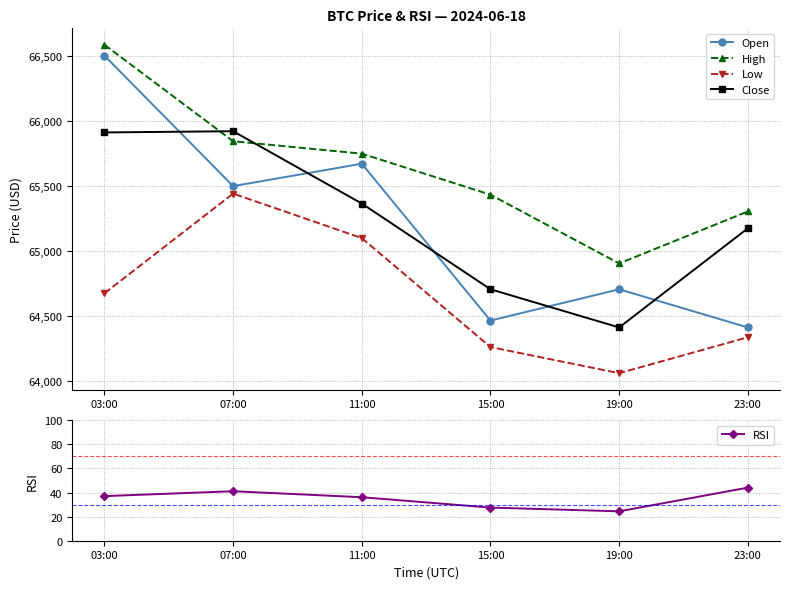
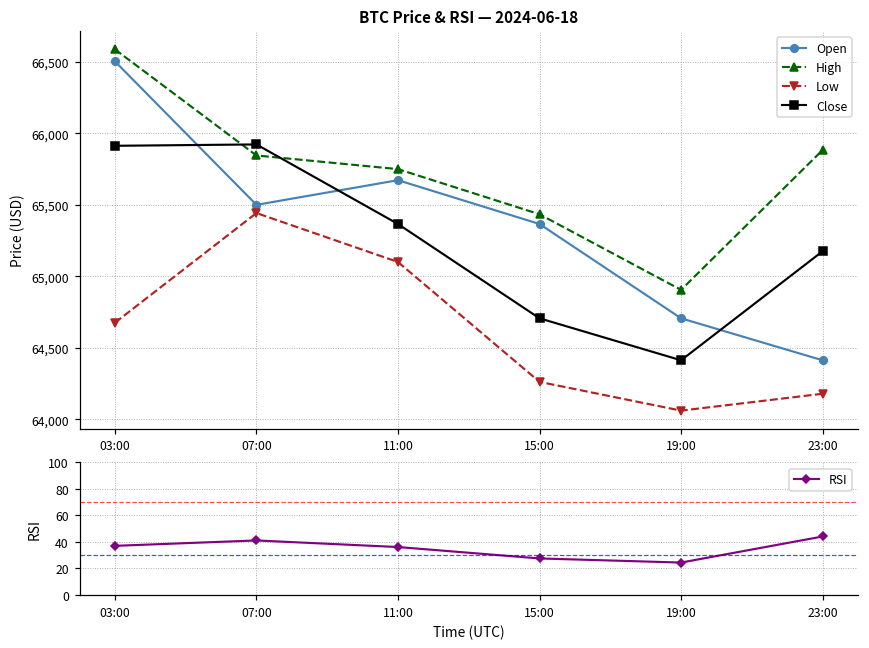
BTC Price & RSI — 2024-06-18, Open, 15:00: 64,470 -> 65,370
BTC Price & RSI — 2024-06-18, High, 23:00: 65,310 -> 65,880
BTC Price & RSI — 2024-06-18, Low, 23:00: 64,340 -> 64,180
